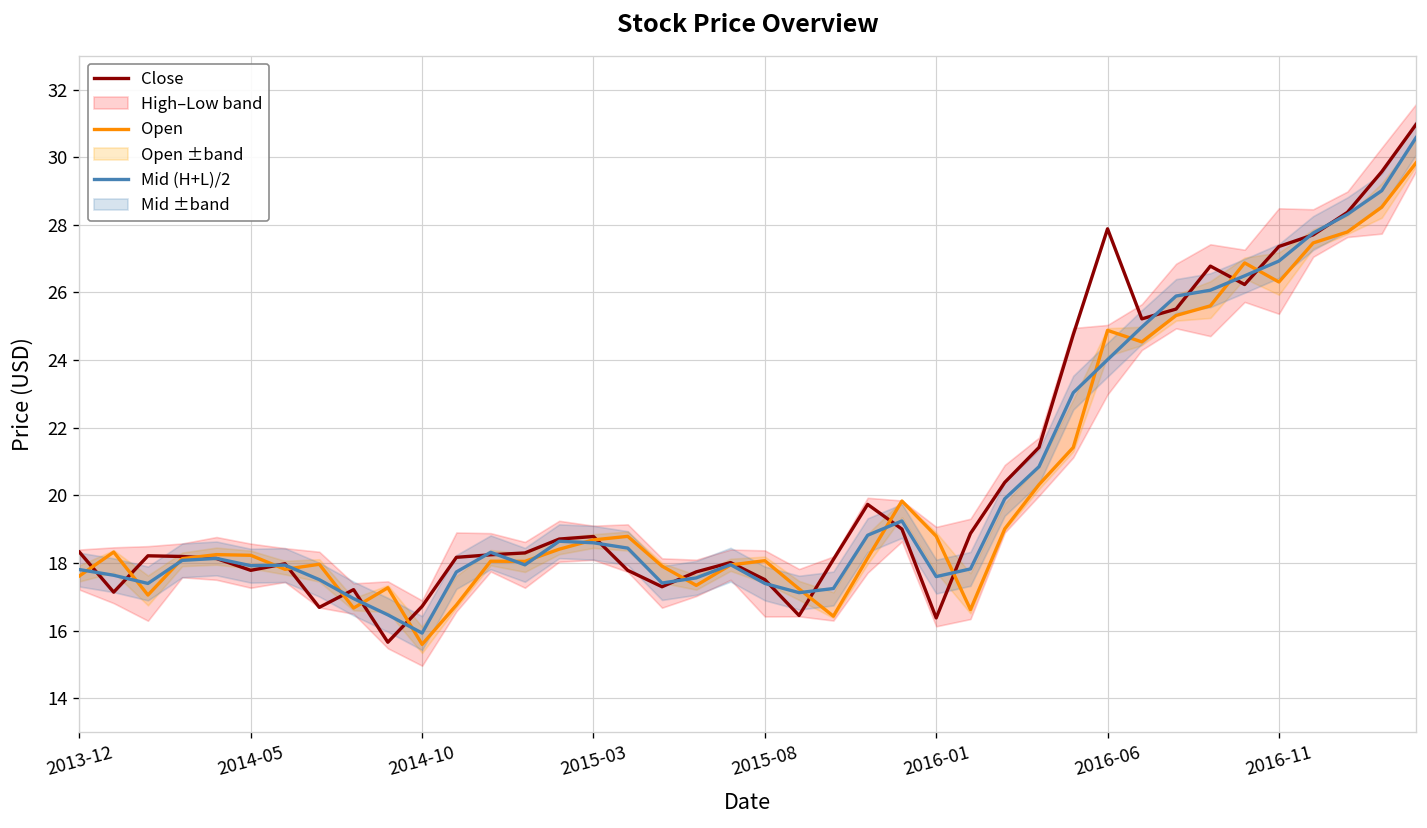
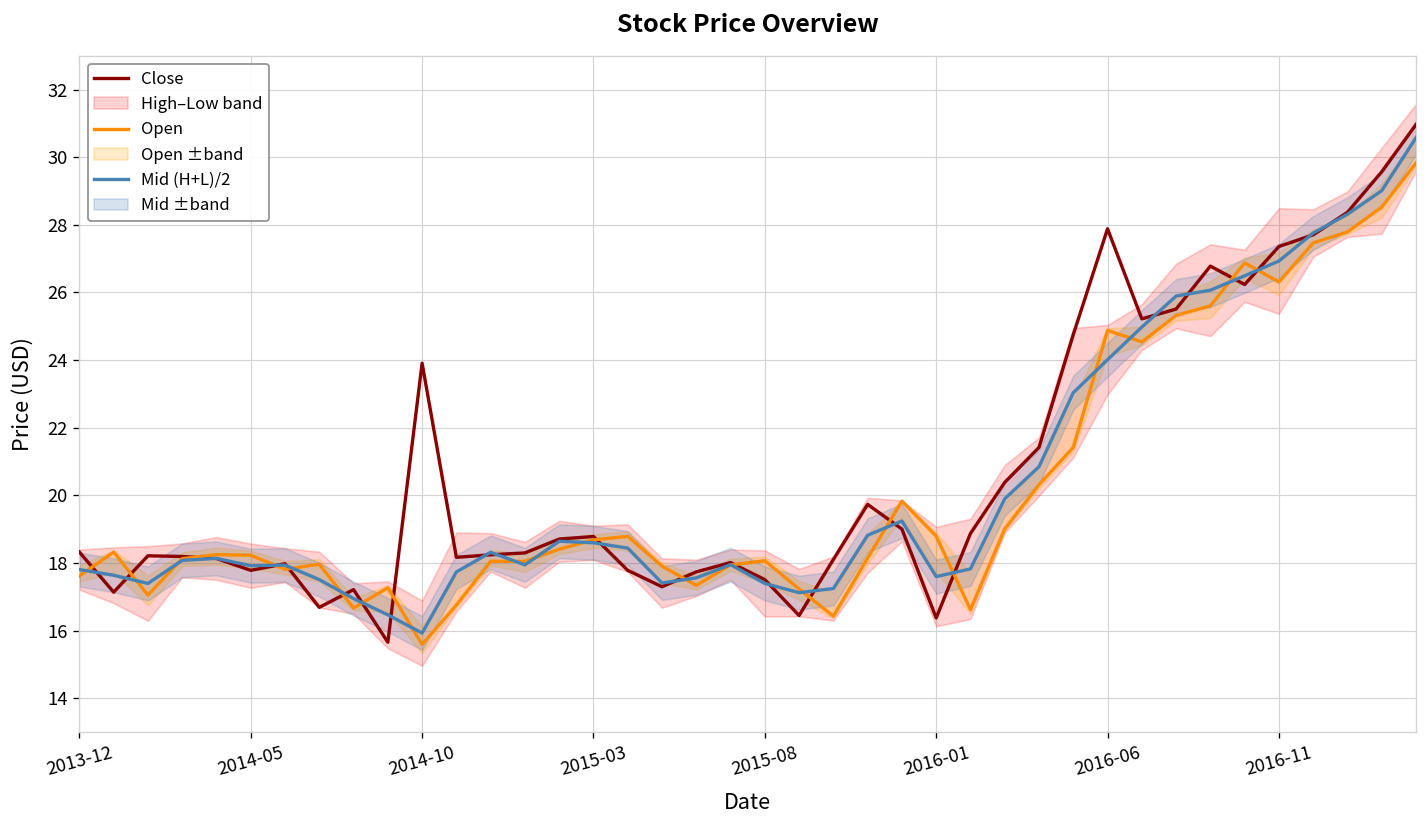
Close, 2014-10: 16.7 -> 23.9
